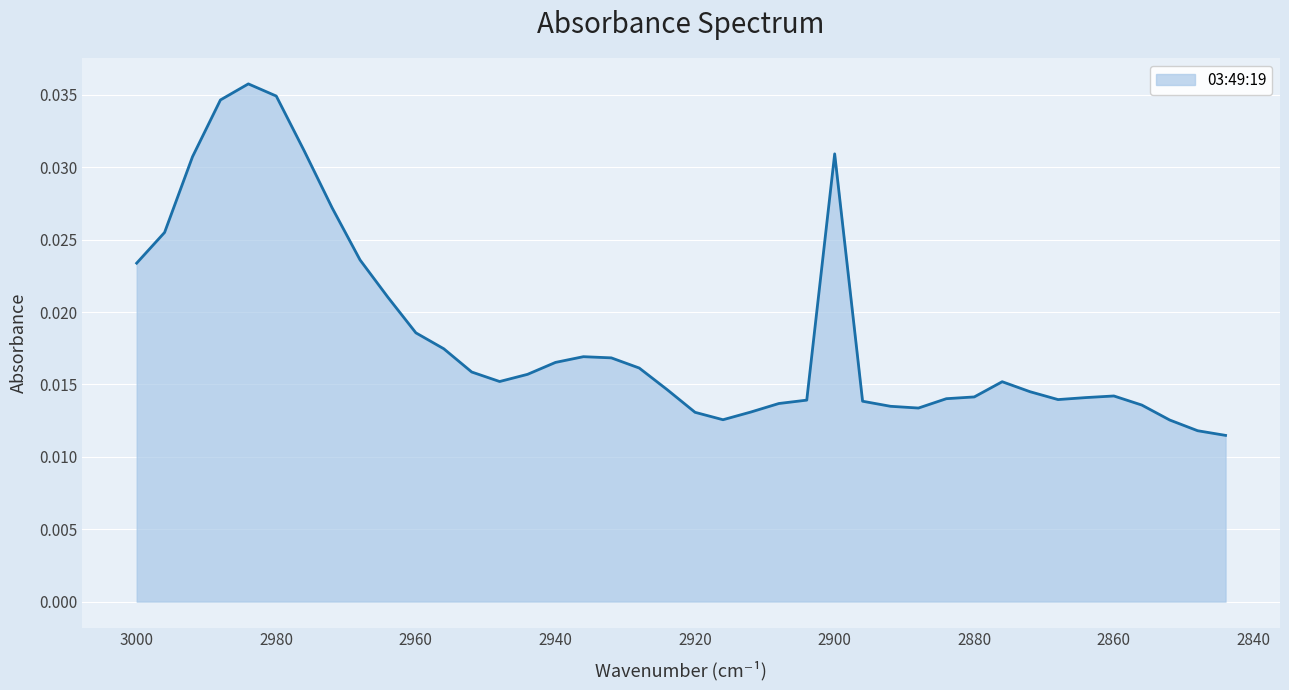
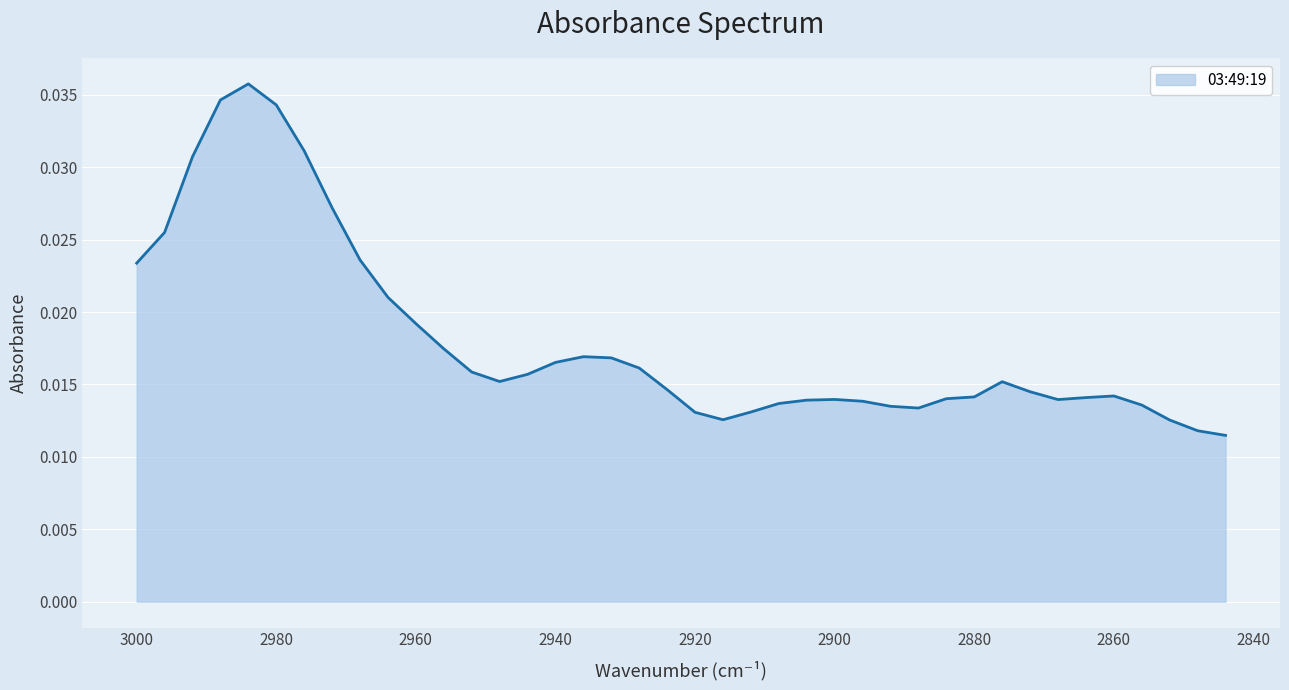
2980: 0.0349 -> 0.0343
2960: 0.0186 -> 0.0192
2900: 0.0309 -> 0.0140
